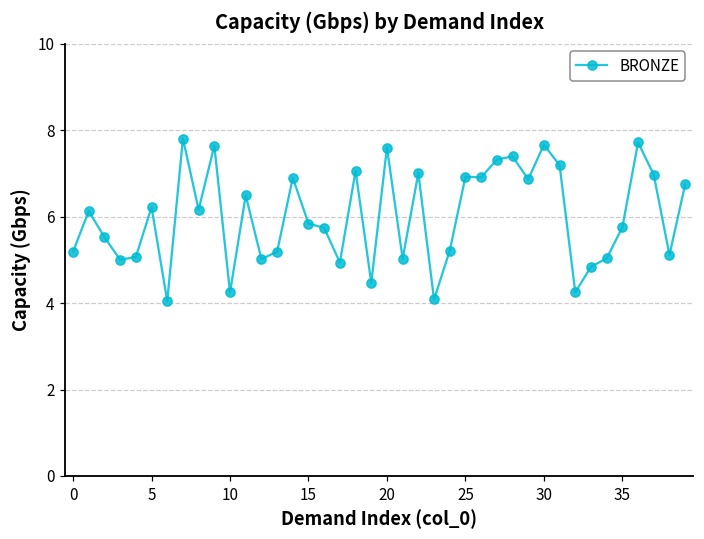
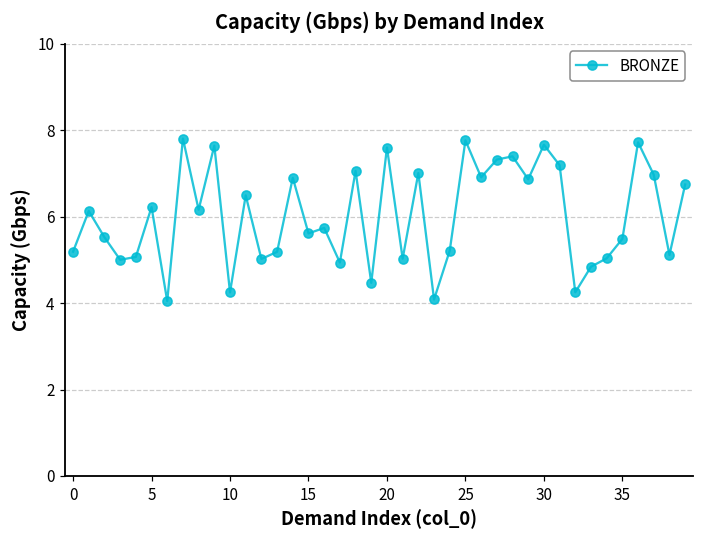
15: 5.8 -> 5.6
25: 6.9 -> 7.8
35: 5.8 -> 5.5
